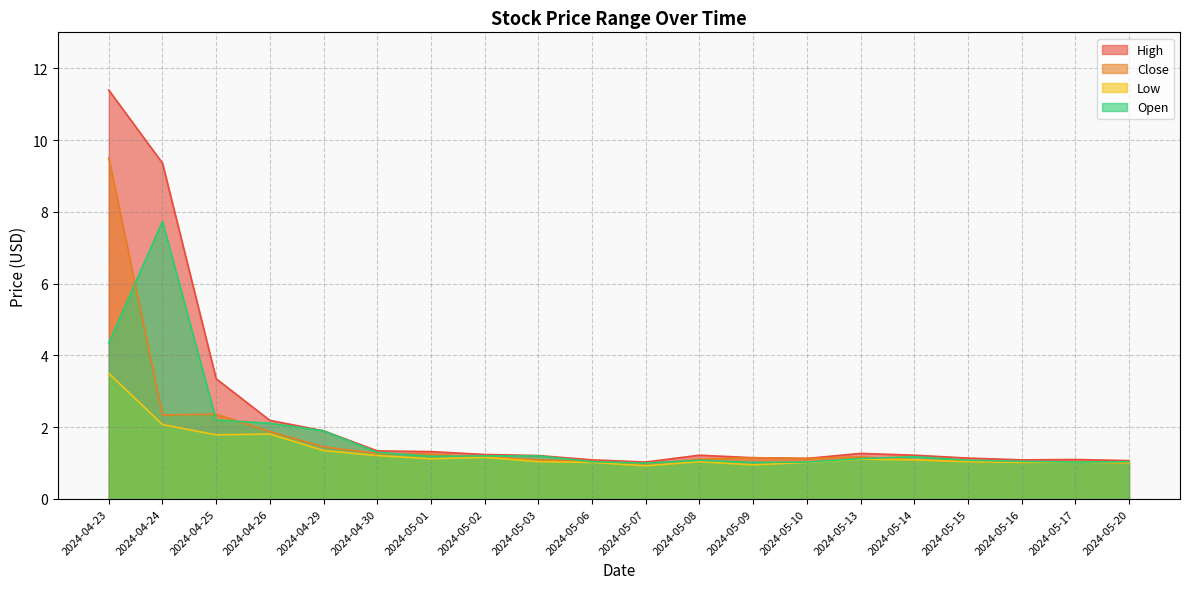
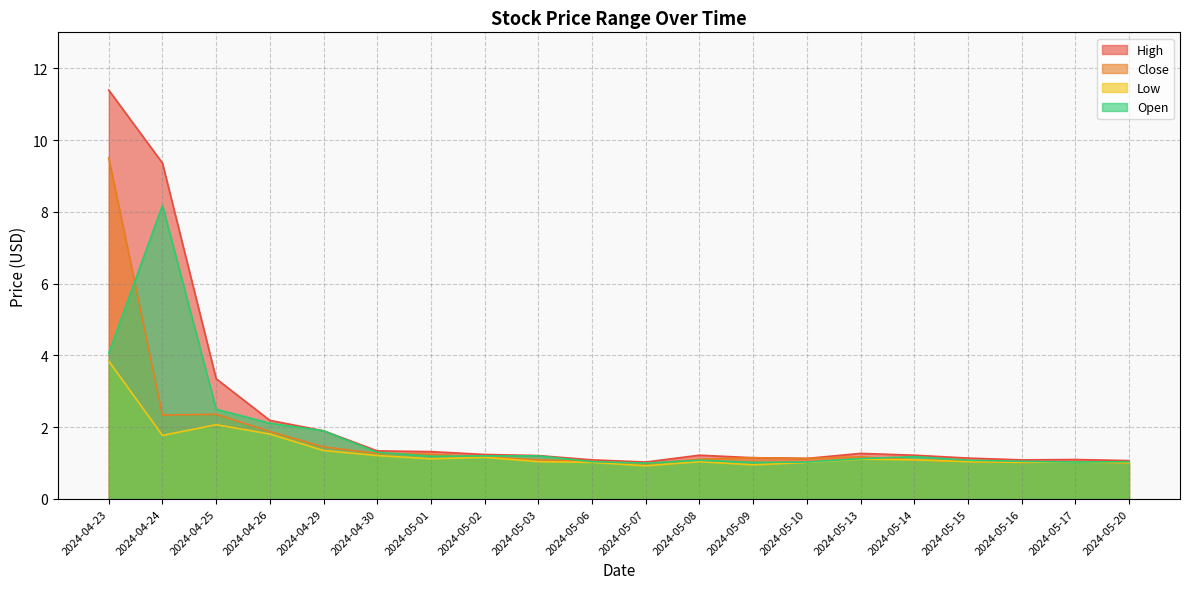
Low, 2024-04-23: 3.5 -> 3.8
Open, 2024-04-23: 4.3 -> 4.1
Low, 2024-04-24: 2.1 -> 1.8
Open, 2024-04-24: 7.7 -> 8.2
Low, 2024-04-25: 1.8 -> 2.1
Open, 2024-04-25: 2.2 -> 2.5
